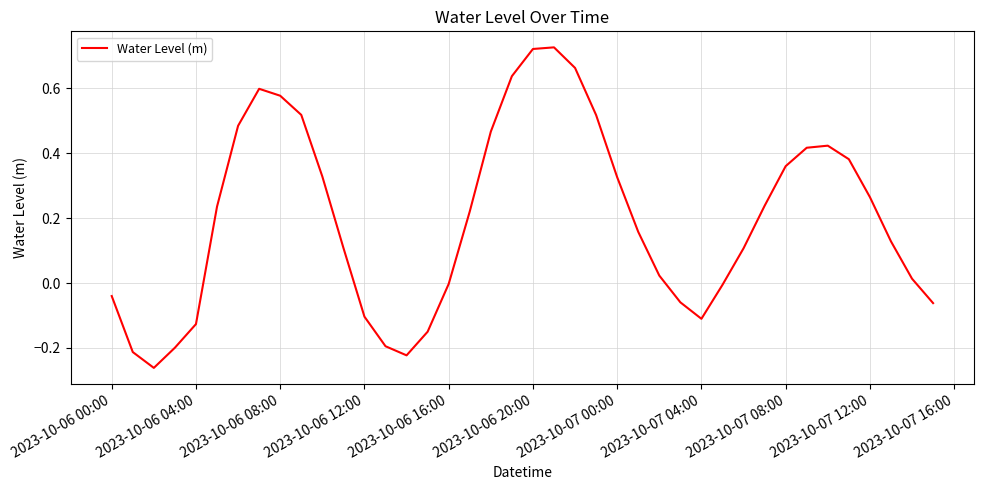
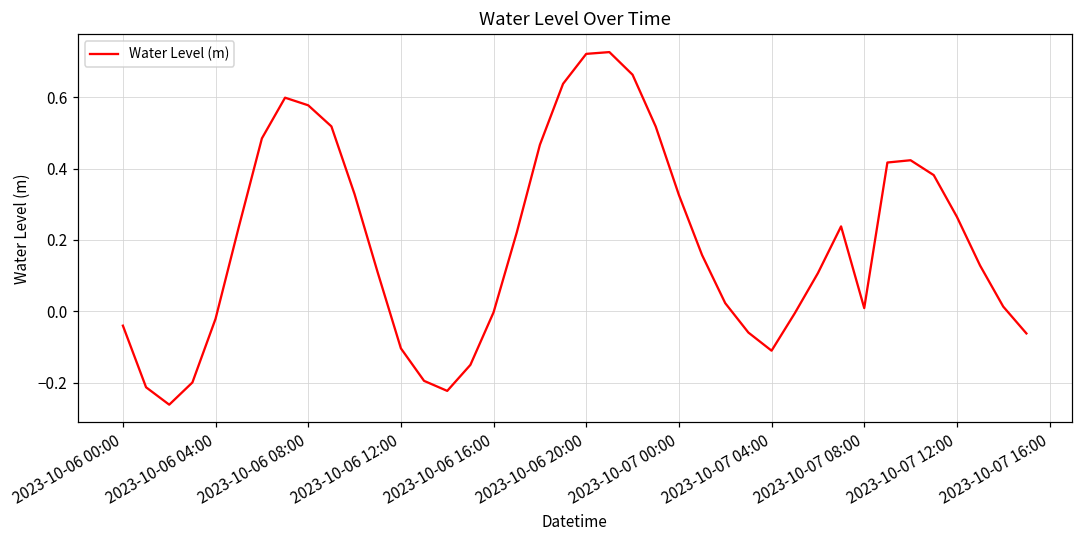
2023-10-06 04:00: -0.13 -> -0.02
2023-10-07 08:00: 0.36 -> 0.01
